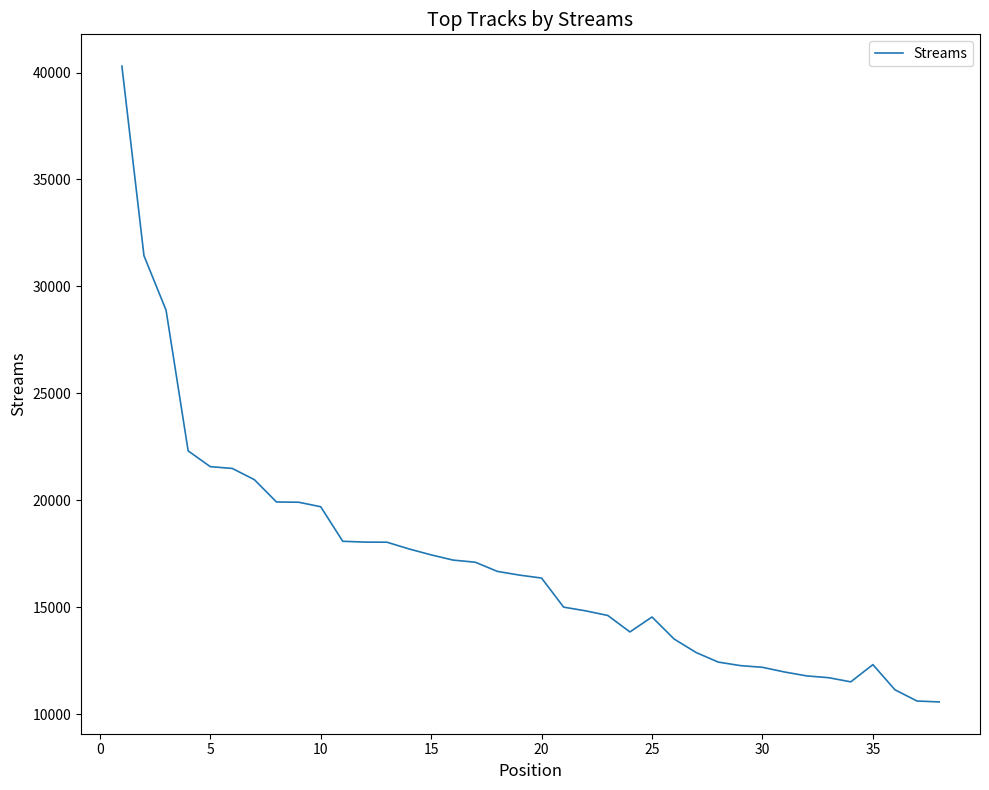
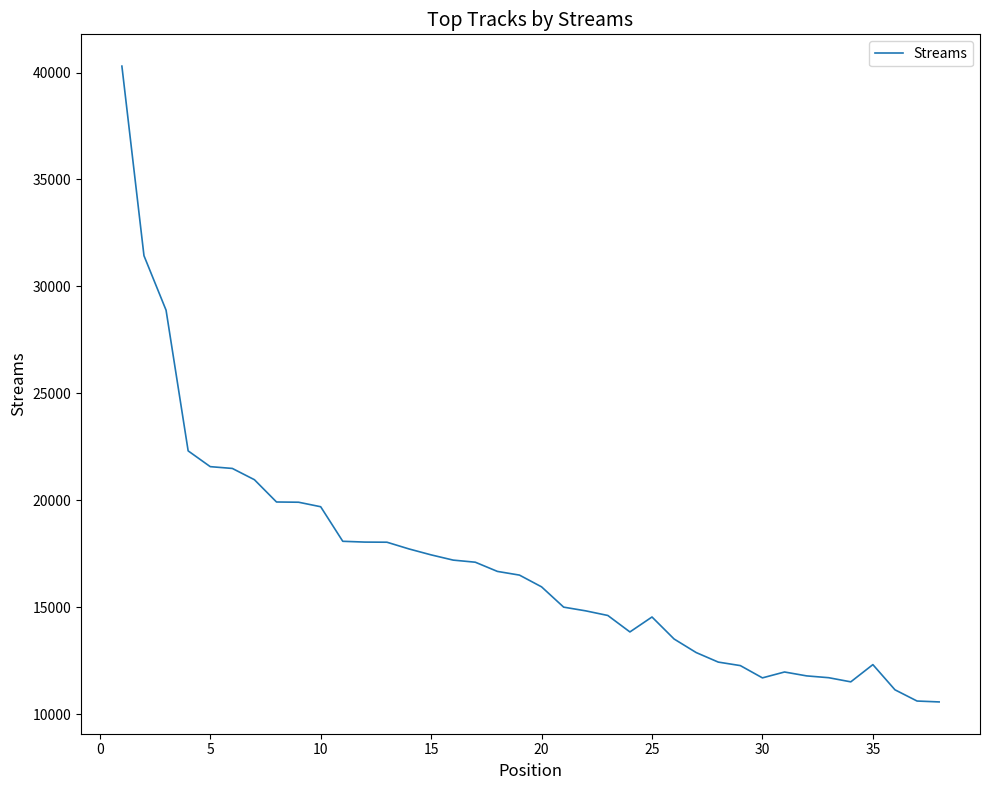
20: 16400 -> 15900
30: 12200 -> 11700
